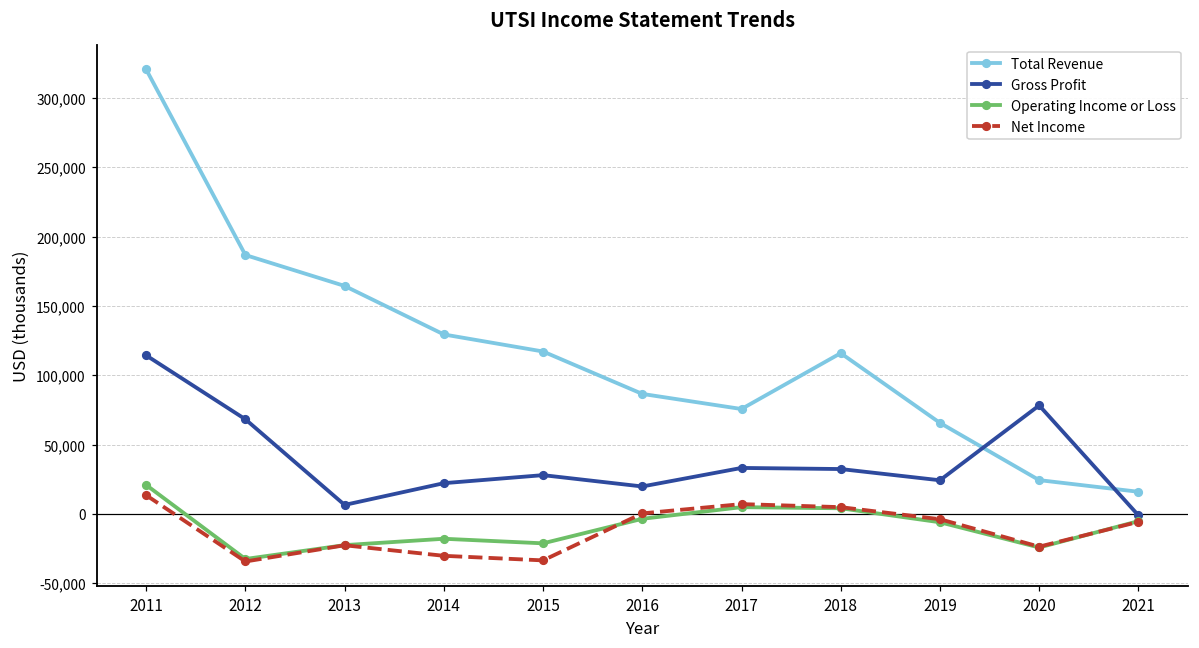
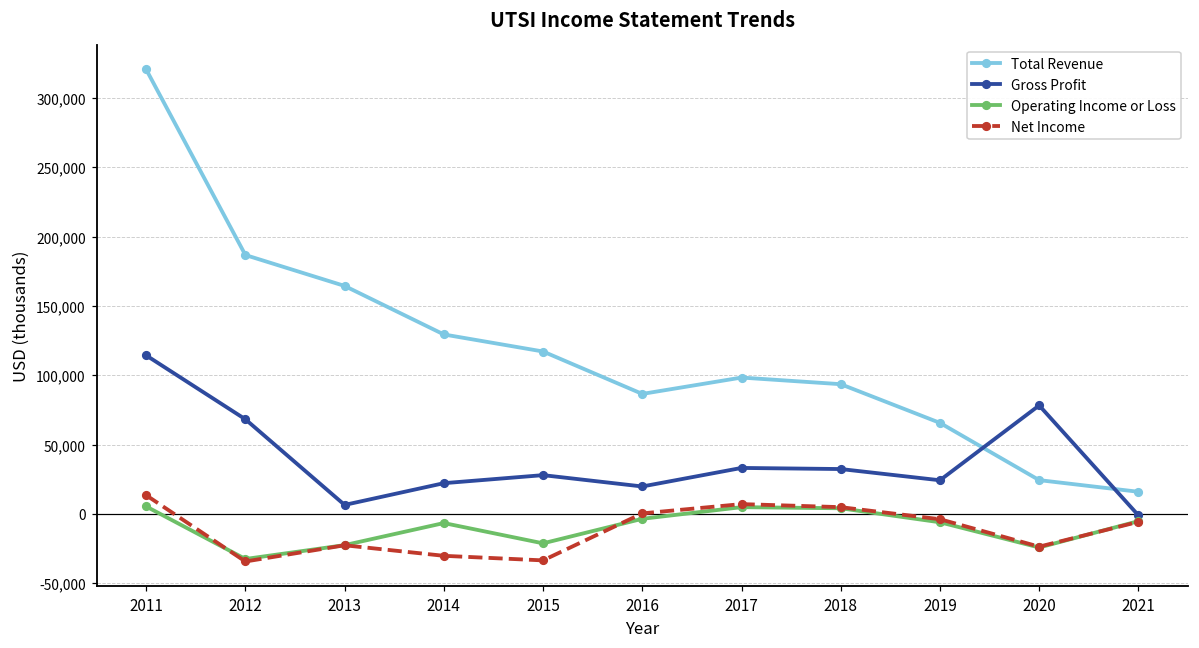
Operating Income or Loss, 2011: 21,000 -> 5,000
Operating Income or Loss, 2014: -18,000 -> -7,000
Total Revenue, 2017: 76,000 -> 98,000
Total Revenue, 2018: 116,000 -> 94,000
